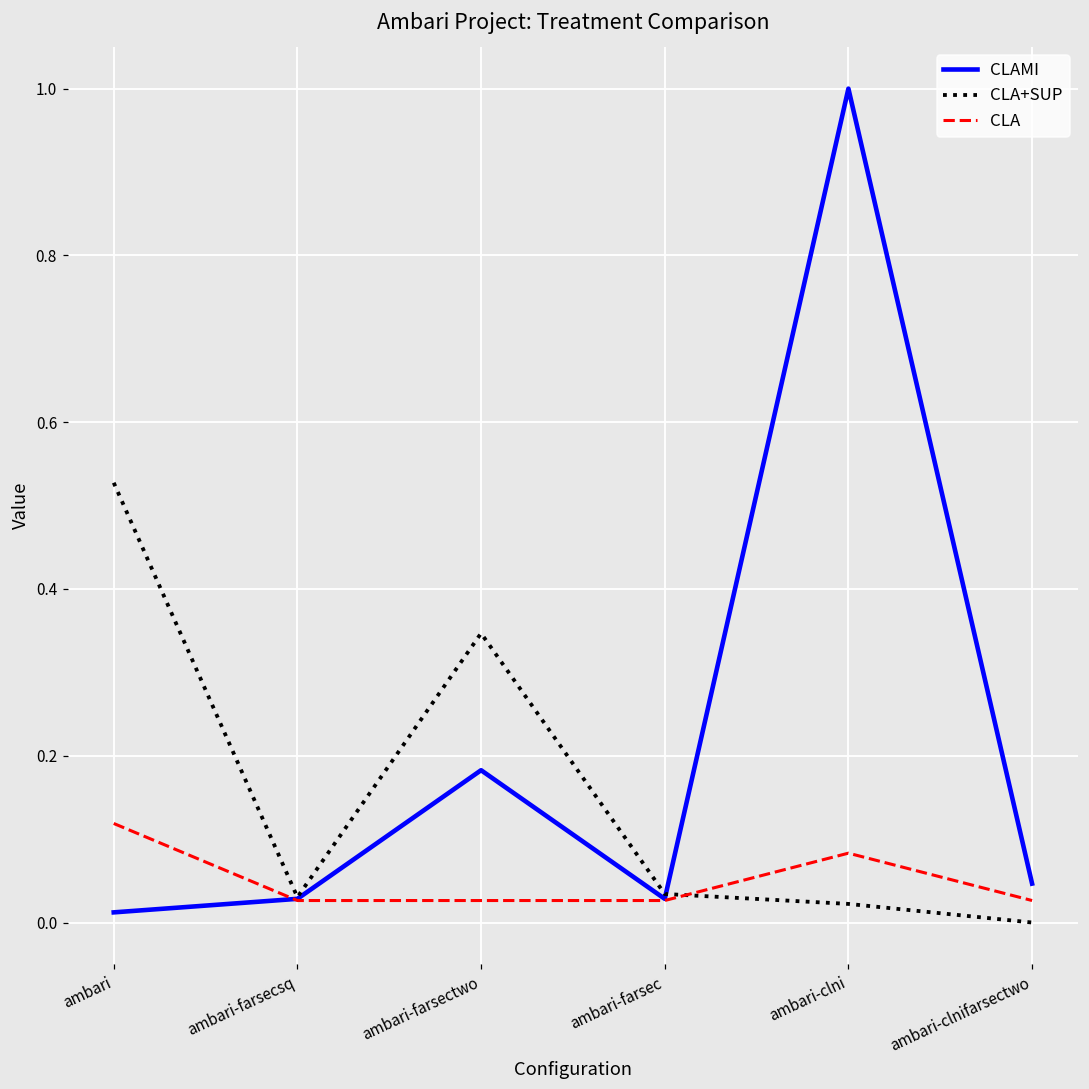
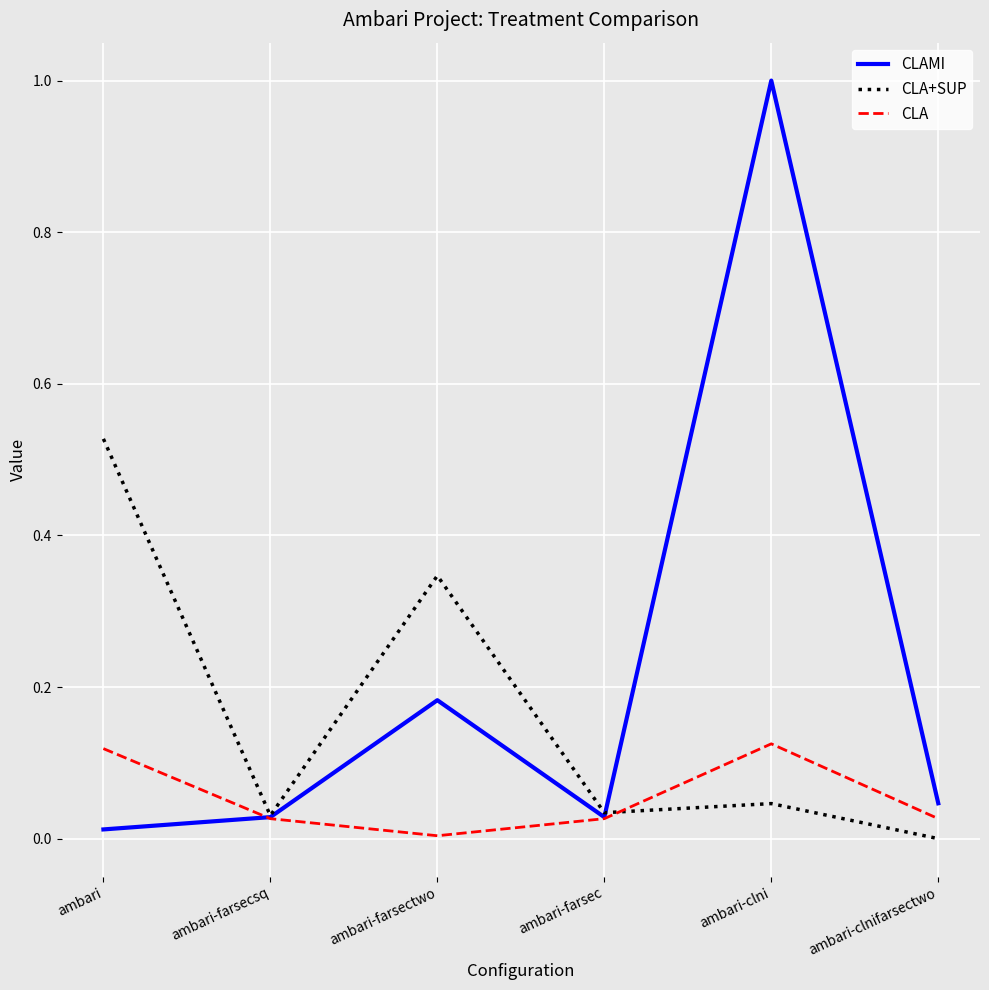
CLA, ambari-farsectwo: 0.03 -> 0.00
CLA+SUP, ambari-clni: 0.02 -> 0.05
CLA, ambari-clni: 0.08 -> 0.13
